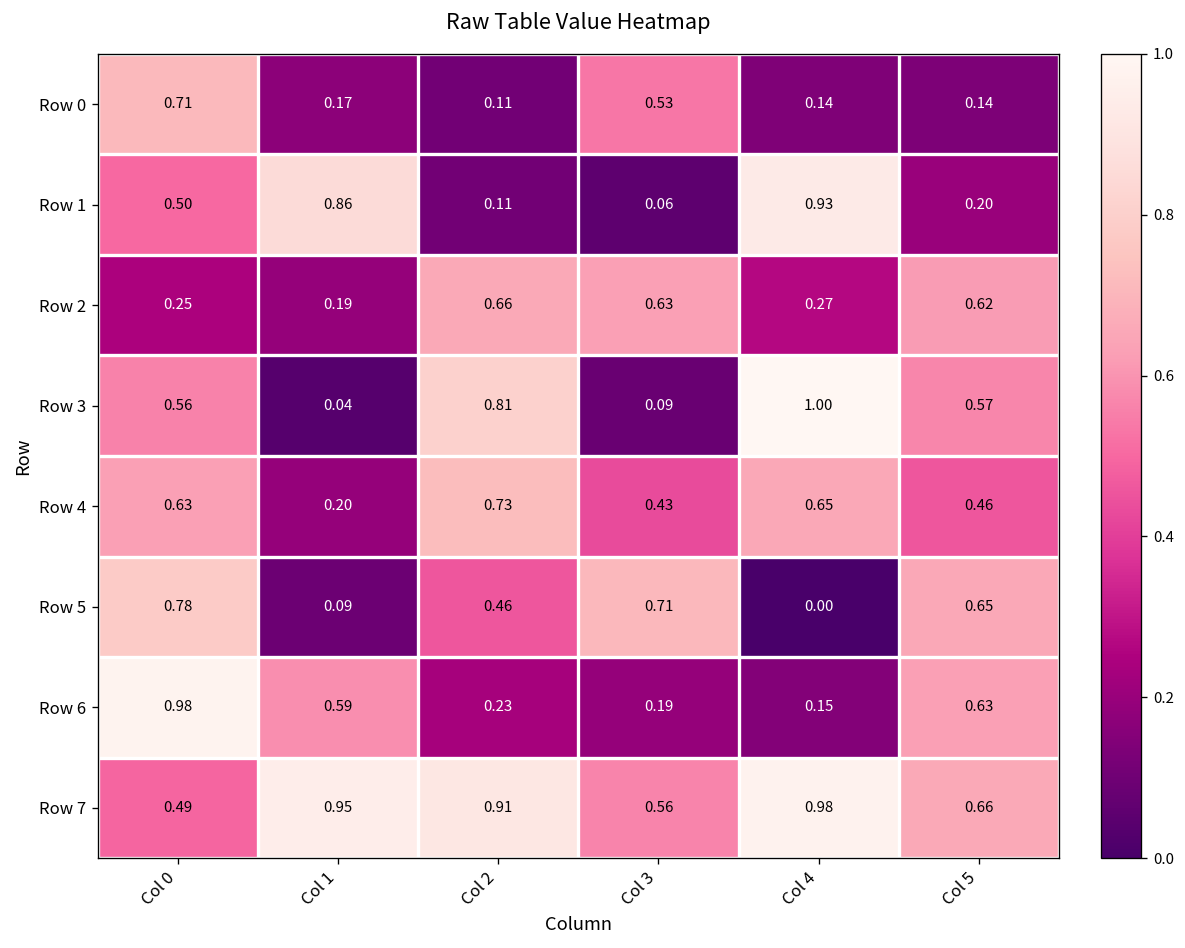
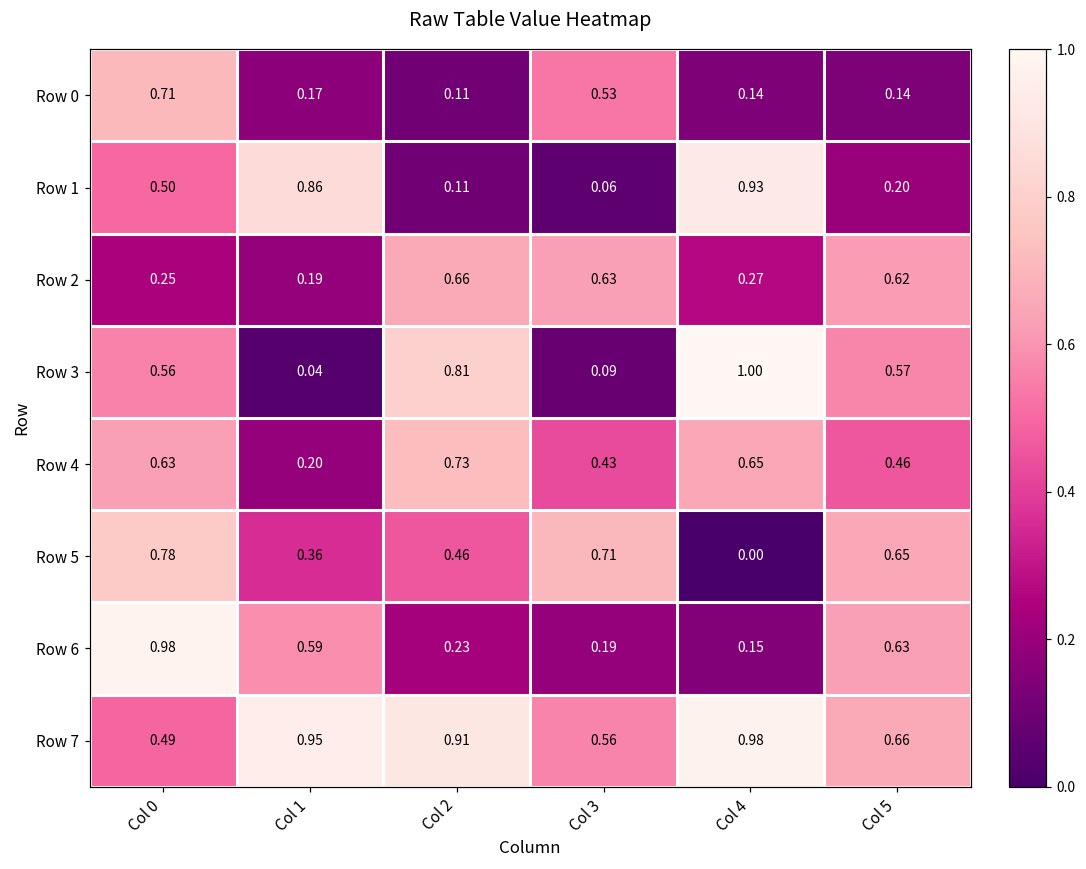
Row 5, Col 1: 0.09 -> 0.36
